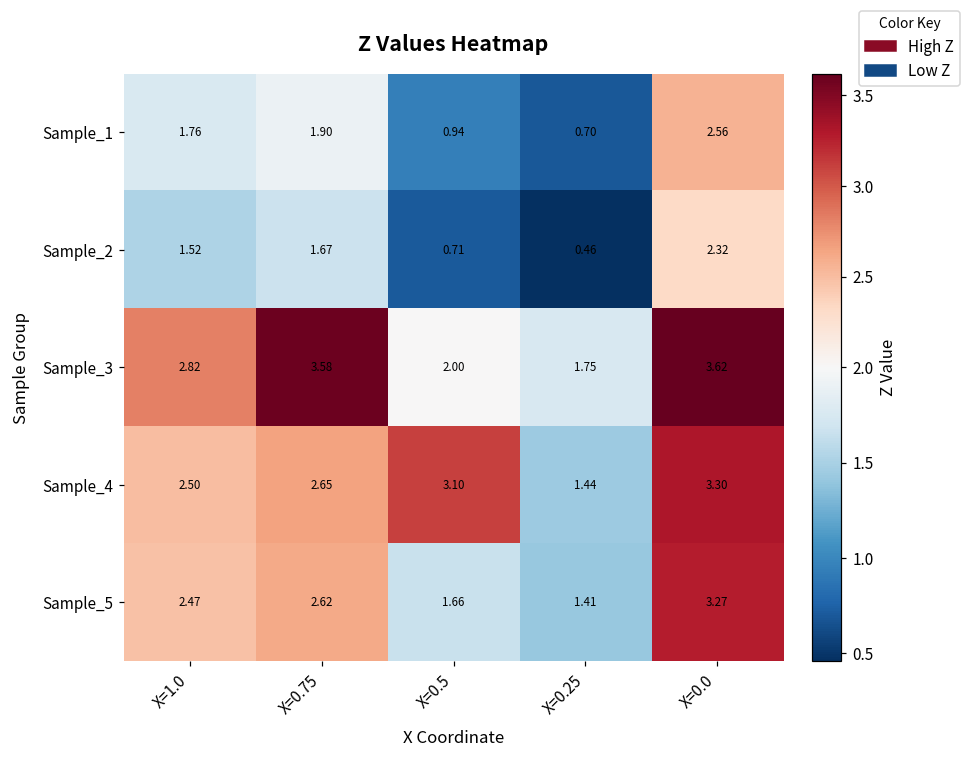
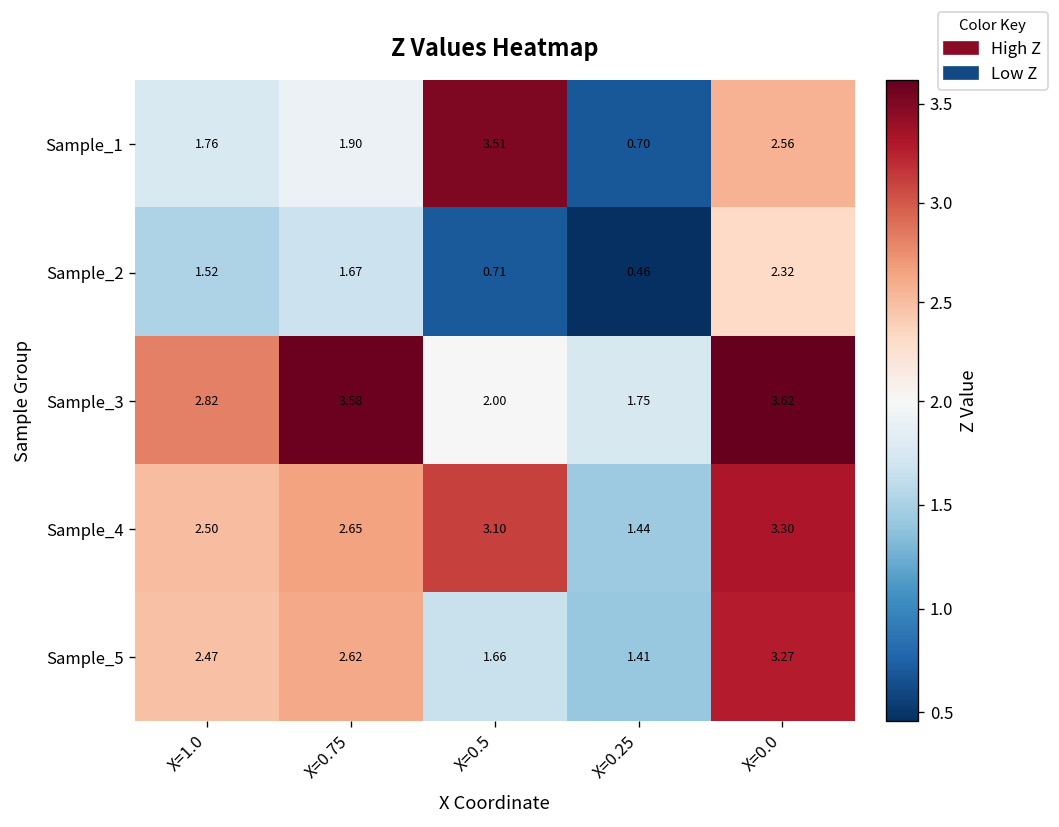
Sample_1, X=0.5: 0.94 -> 3.51
